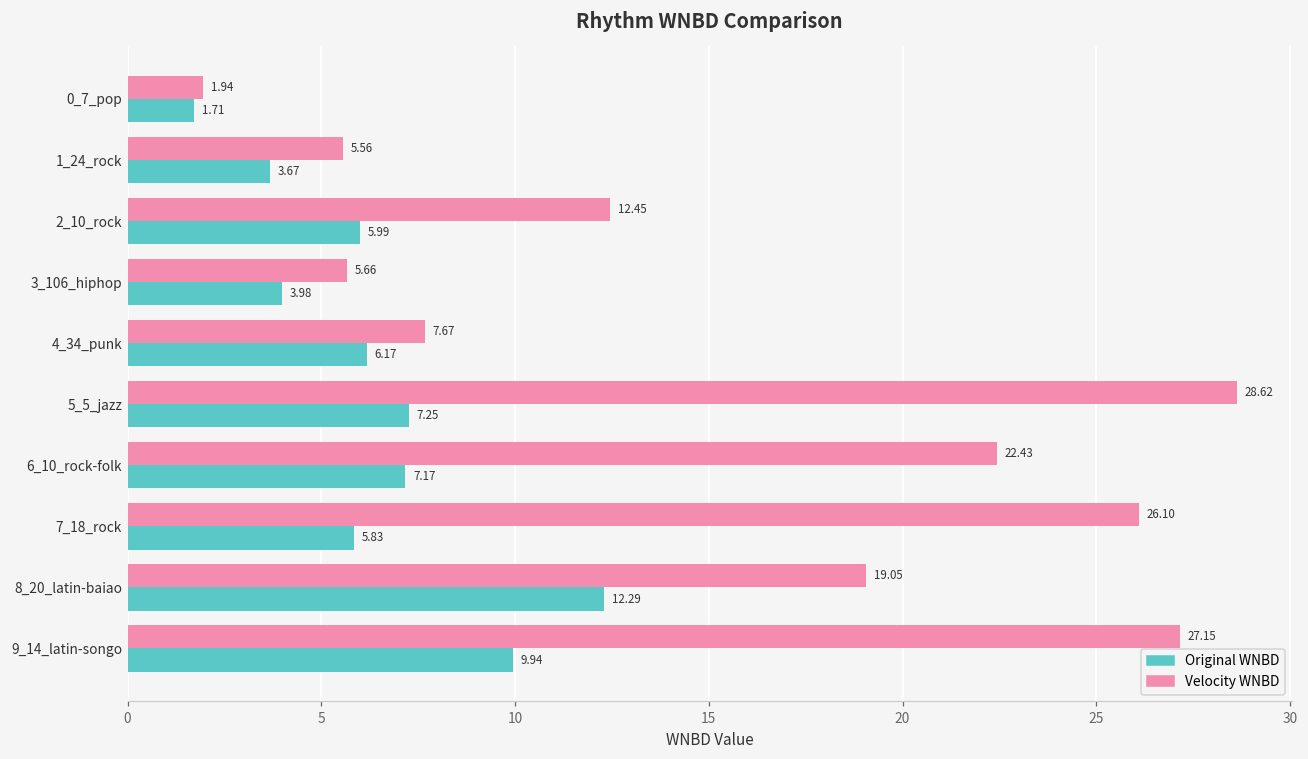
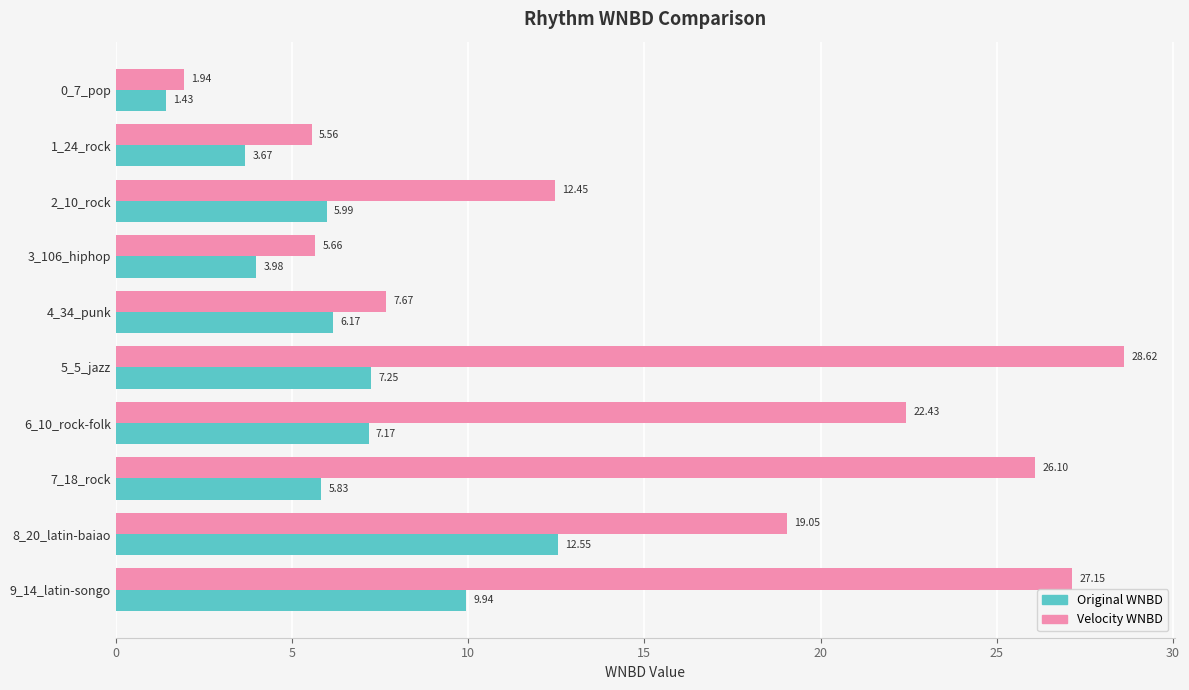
Original WNBD, 0_7_pop: 1.71 -> 1.43
Original WNBD, 8_20_latin-baiao: 12.29 -> 12.55
